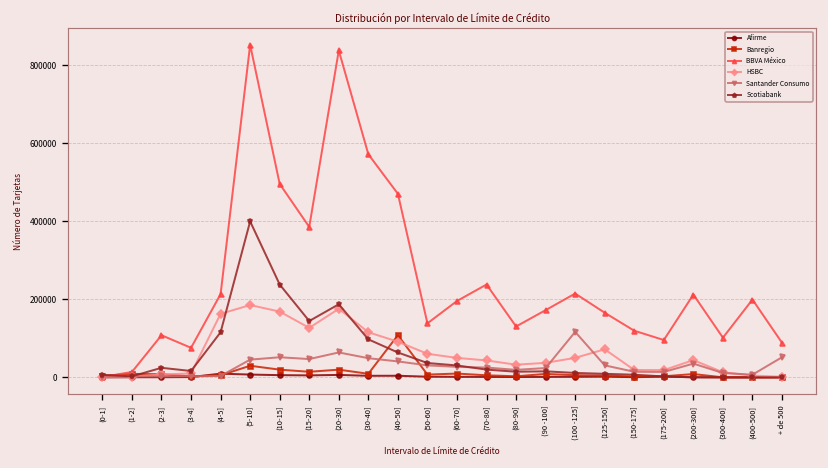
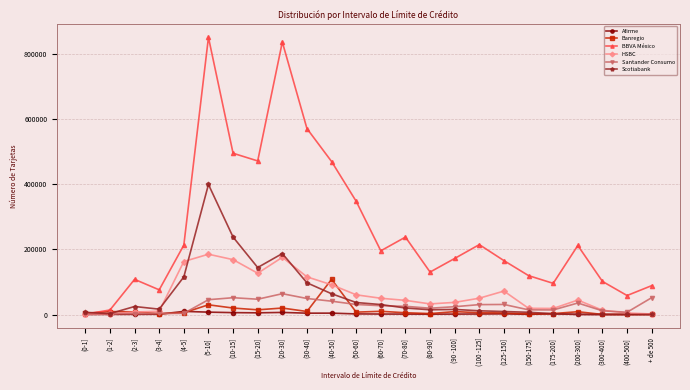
BBVA México, (15-20]: 390000 -> 470000
BBVA México, (50-60]: 140000 -> 350000
Santander Consumo, (100 -125]: 120000 -> 30000
BBVA México, (400-500]: 200000 -> 60000
